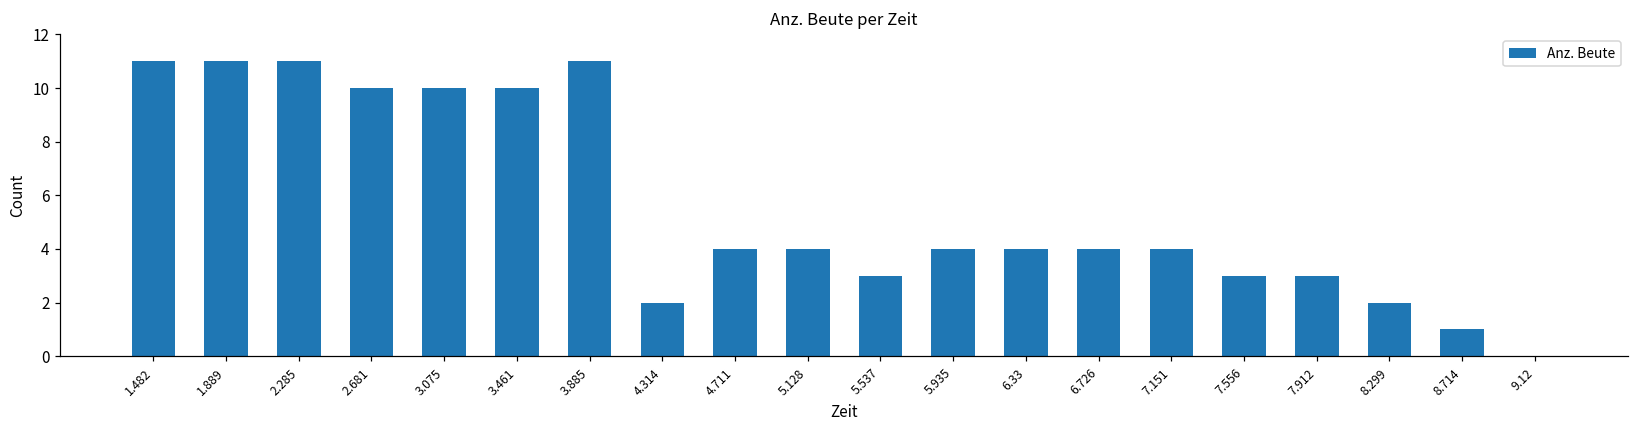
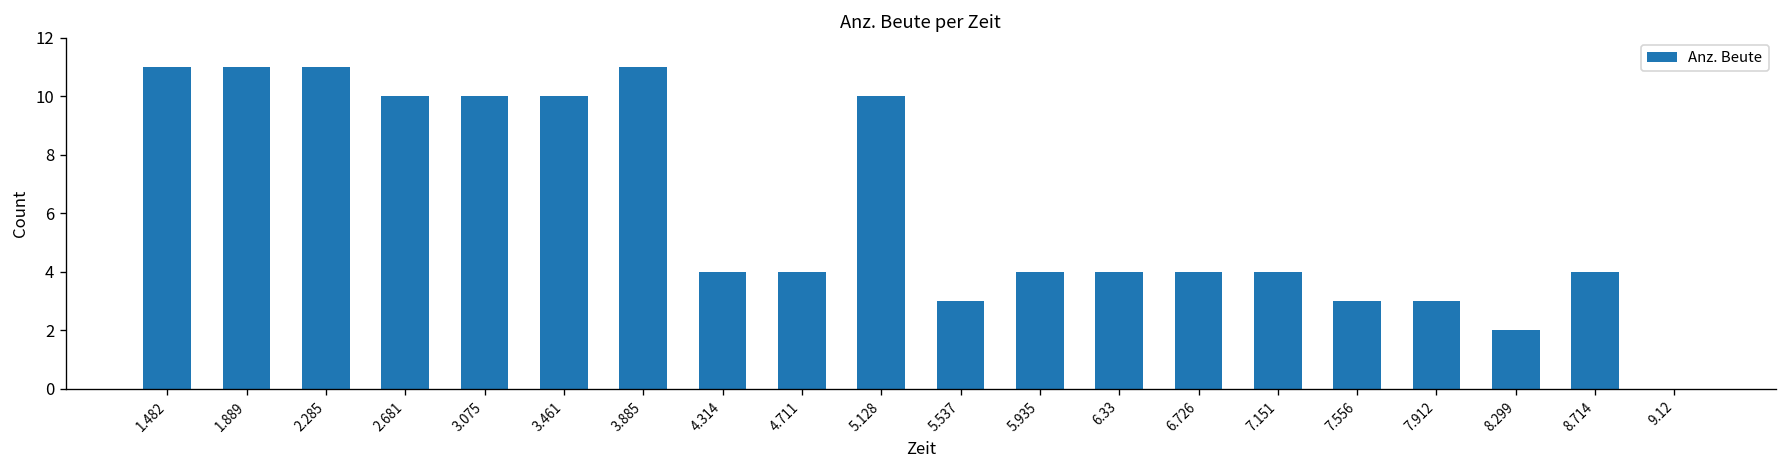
4.314: 2.0 -> 4.0
5.128: 4.0 -> 10.0
8.714: 1.0 -> 4.0
